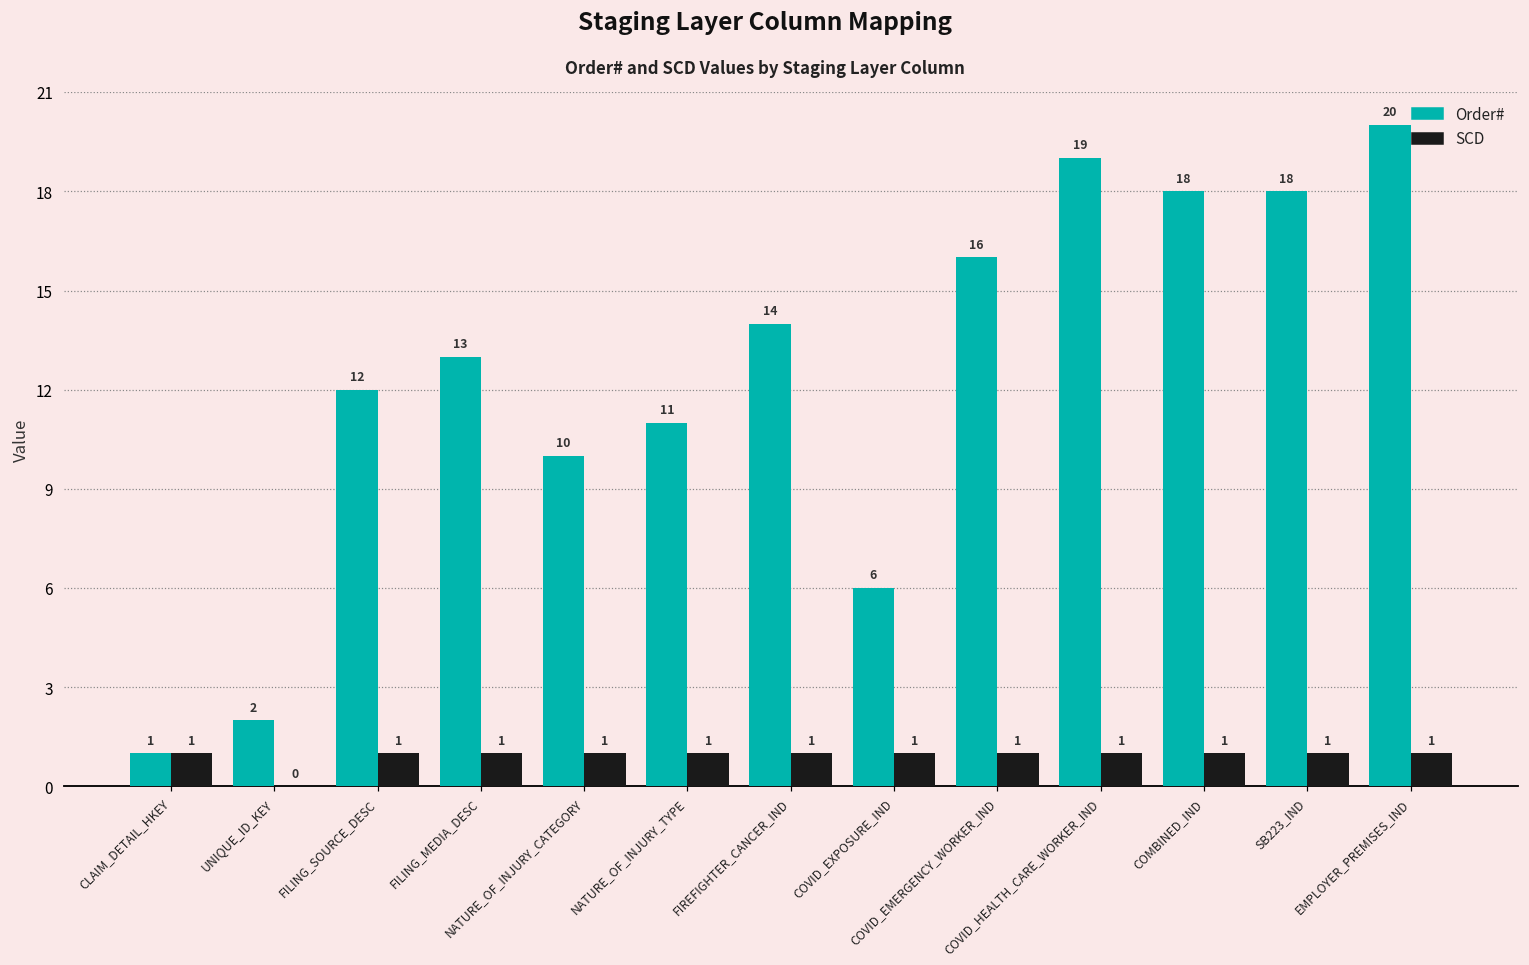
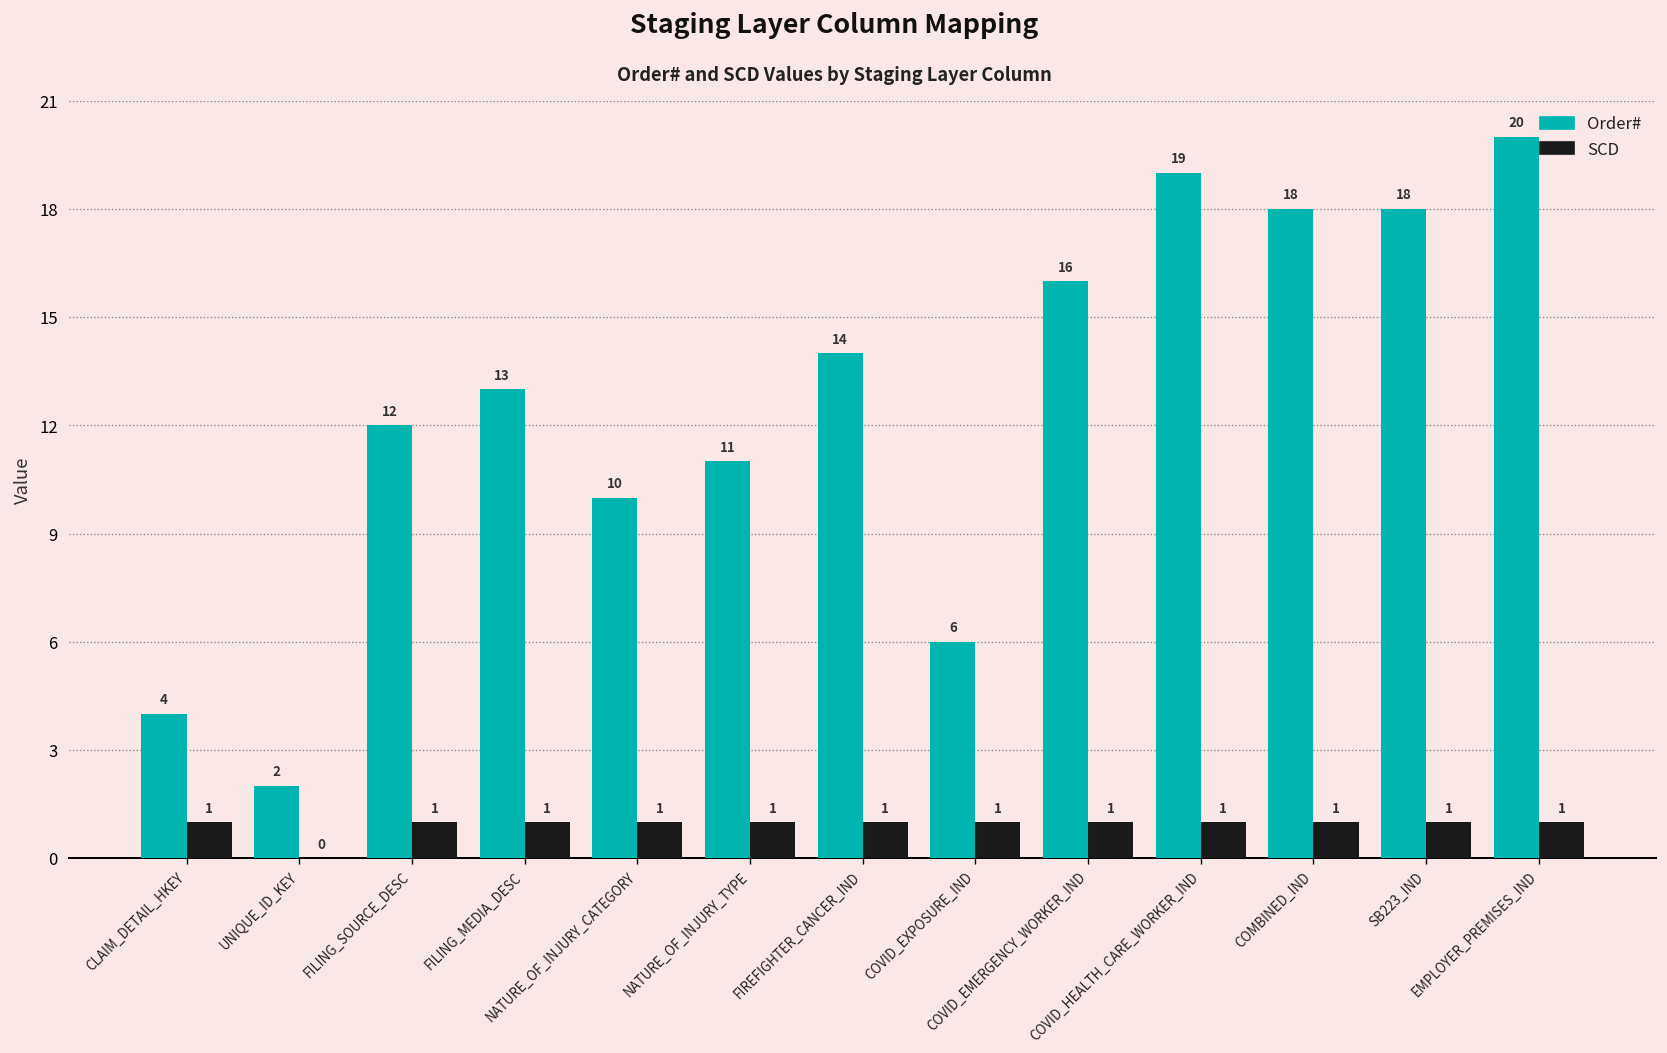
Order#, CLAIM_DETAIL_HKEY: 1 -> 4
